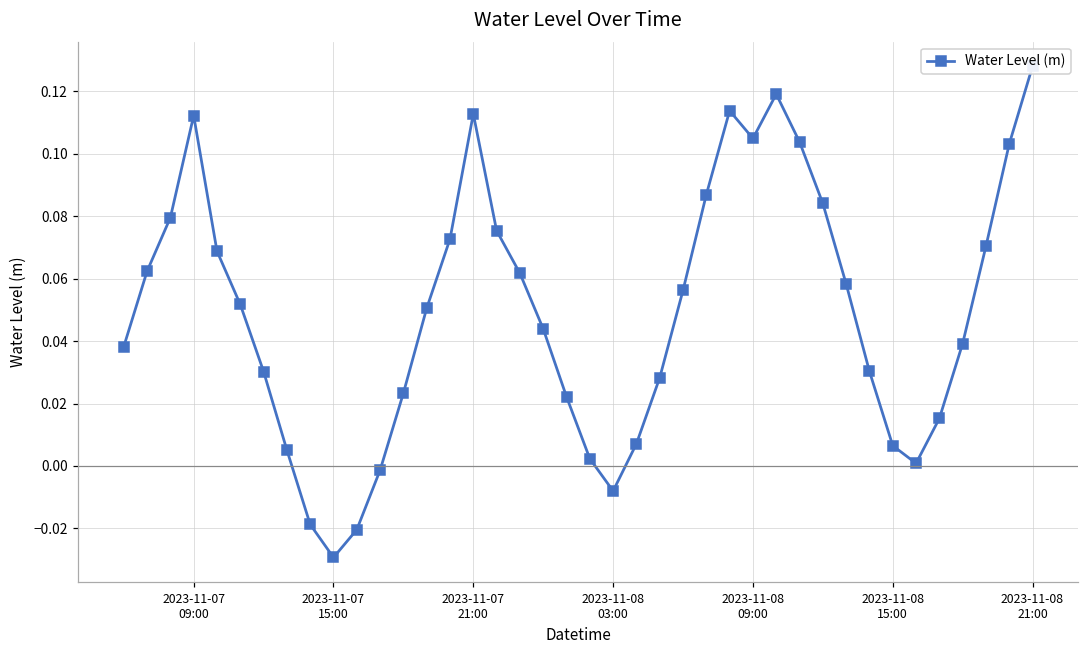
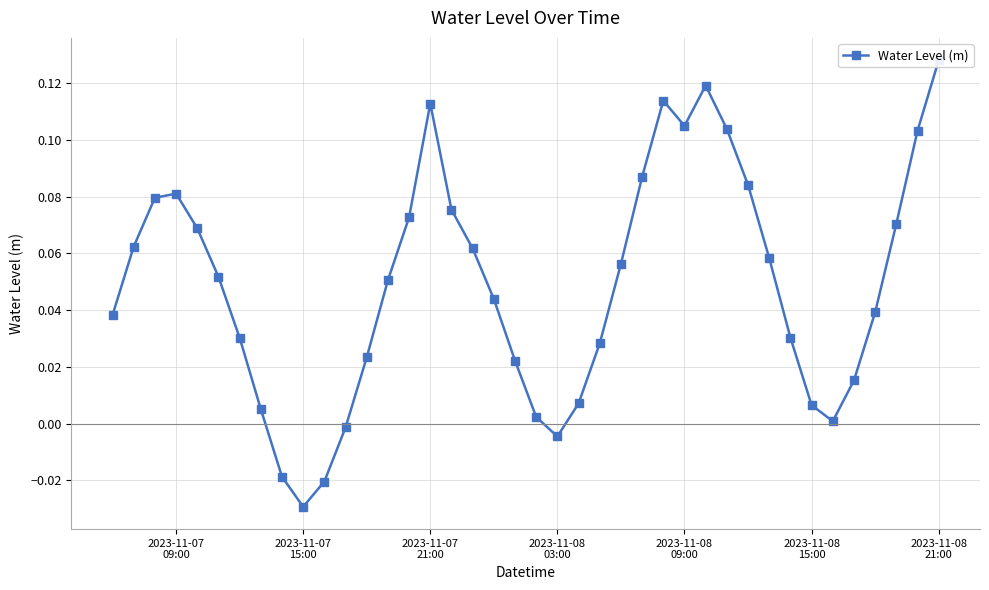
2023-11-07 09:00: 0.112 -> 0.081
2023-11-08 03:00: -0.008 -> -0.005
